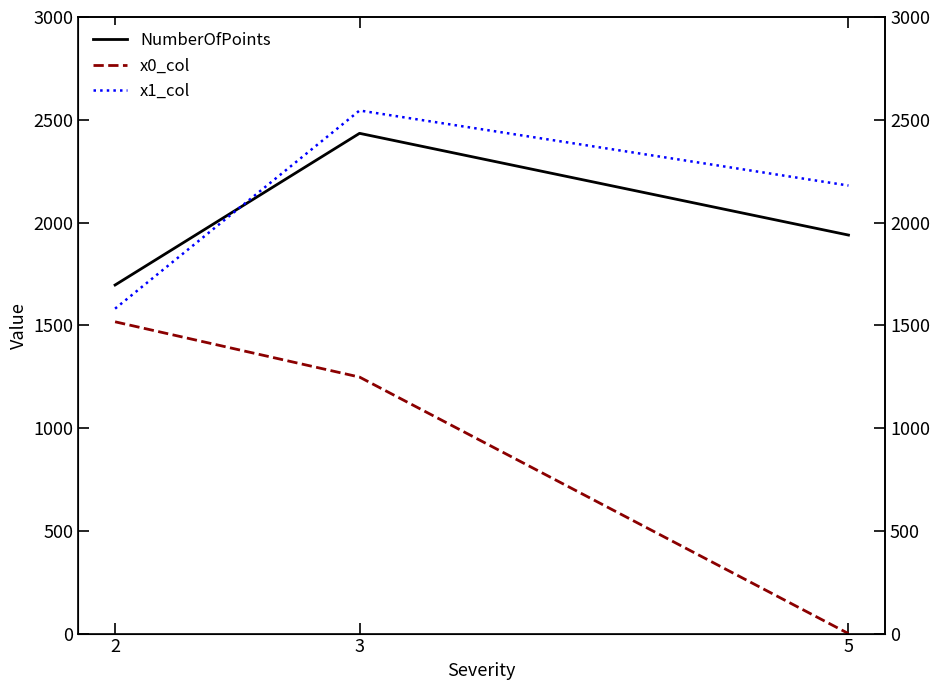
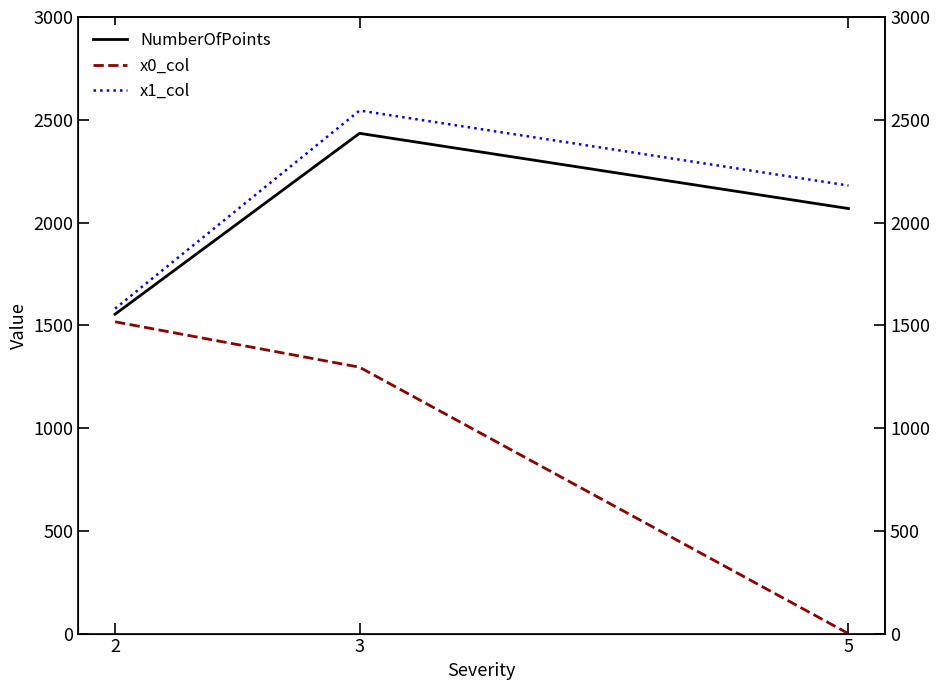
NumberOfPoints, 2: 1700 -> 1550
x0_col, 3: 1250 -> 1300
NumberOfPoints, 5: 1940 -> 2070
